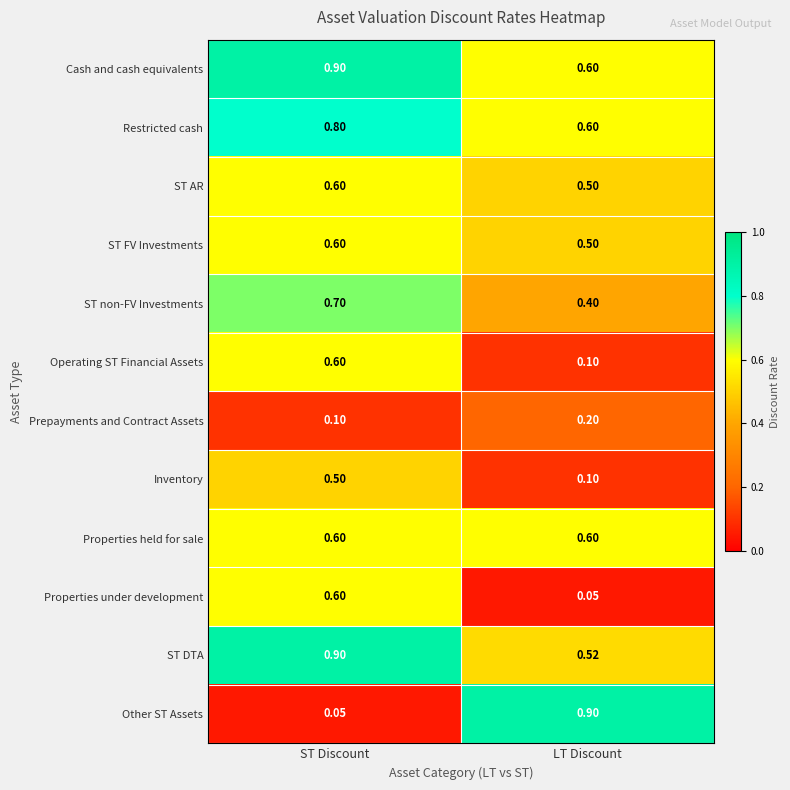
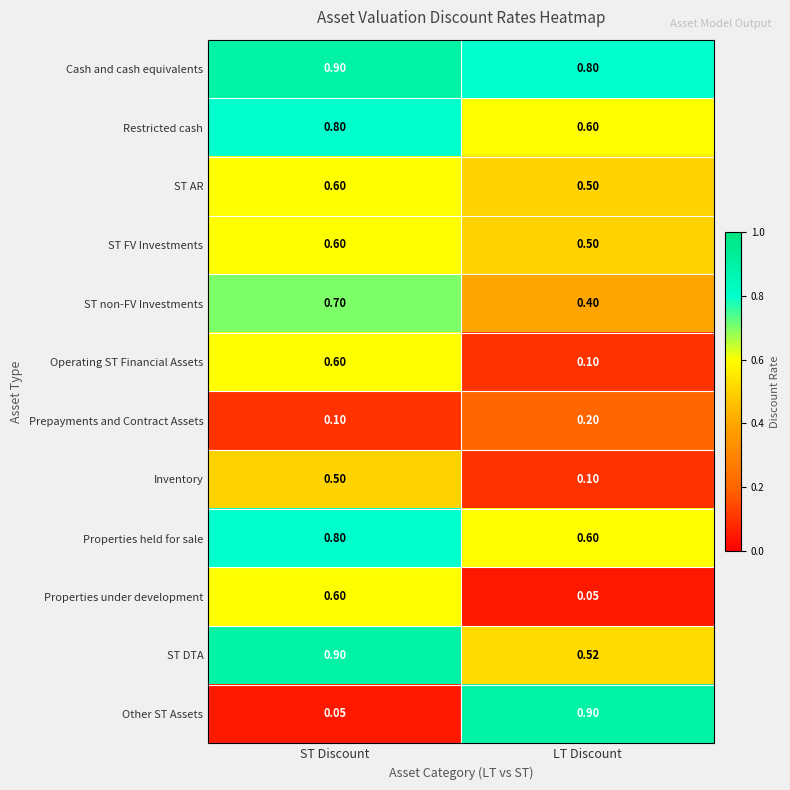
Cash and cash equivalents, LT Discount: 0.60 -> 0.80
Properties held for sale, ST Discount: 0.60 -> 0.80
